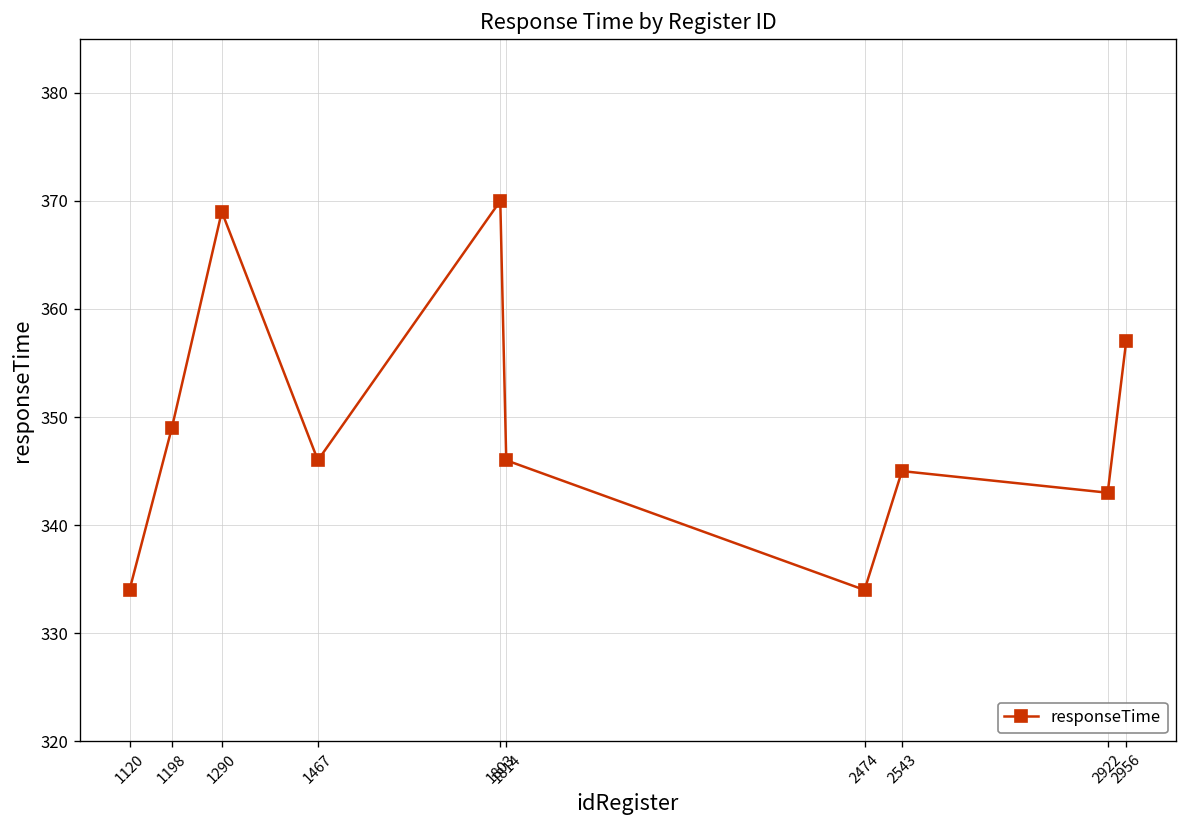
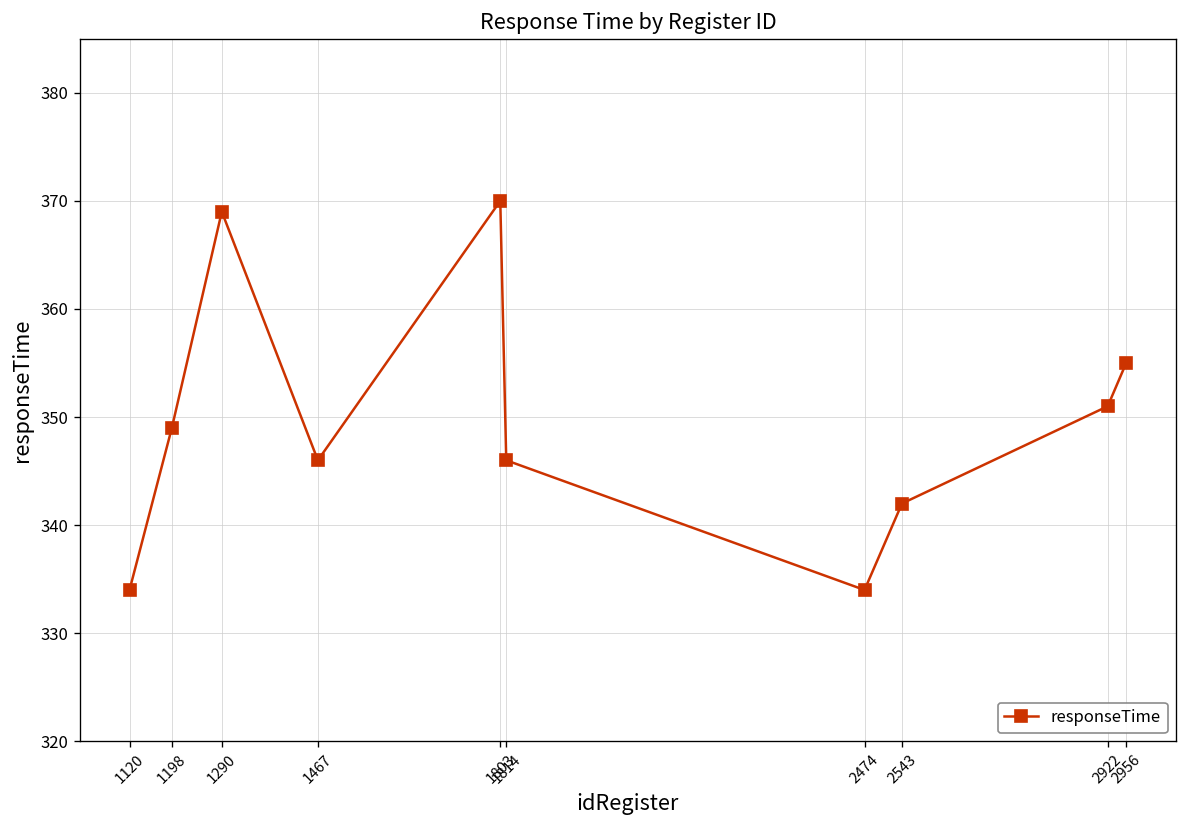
2543: 345 -> 342
2922: 343 -> 351
2956: 357 -> 355
